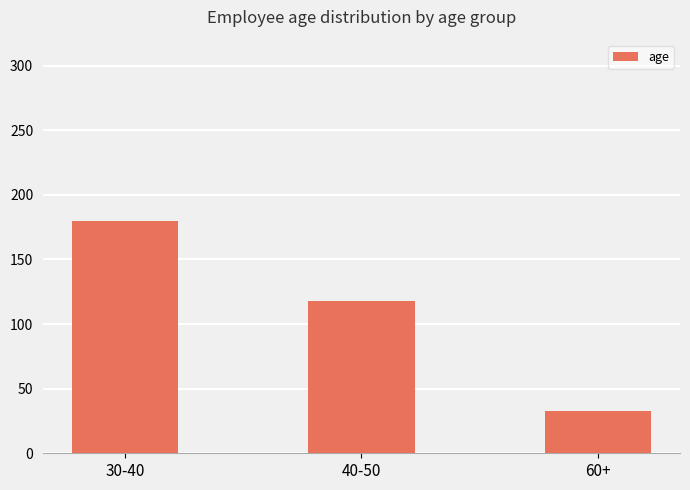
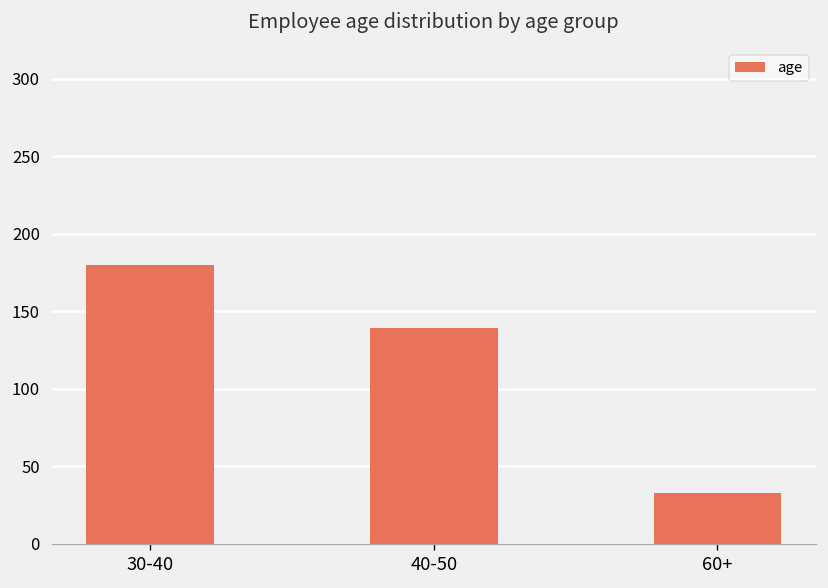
40-50: 118 -> 139
